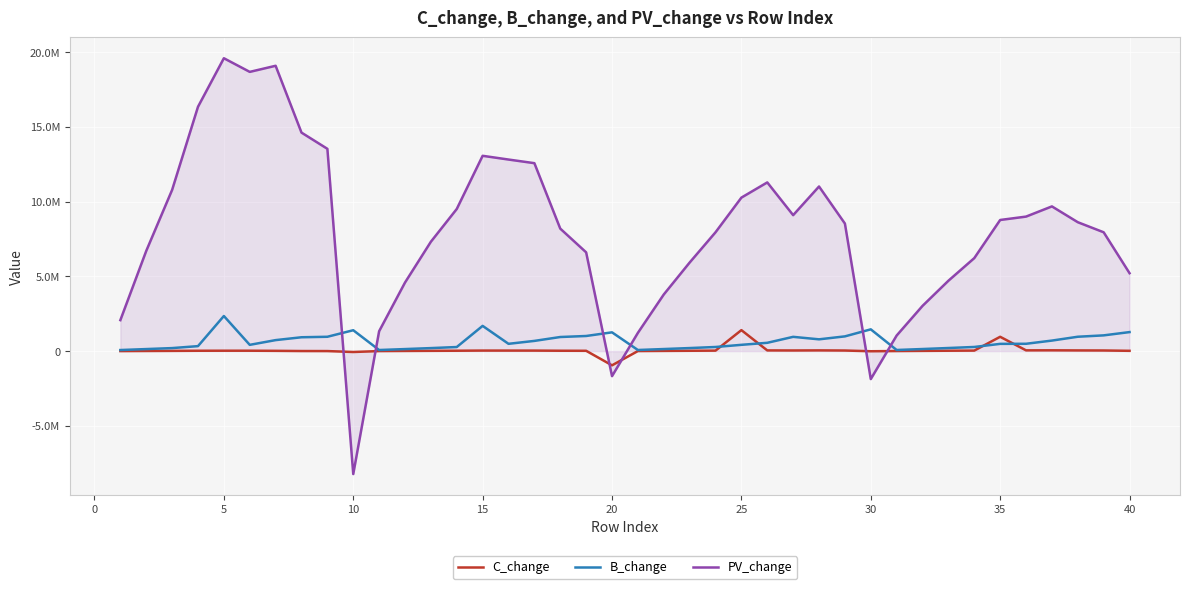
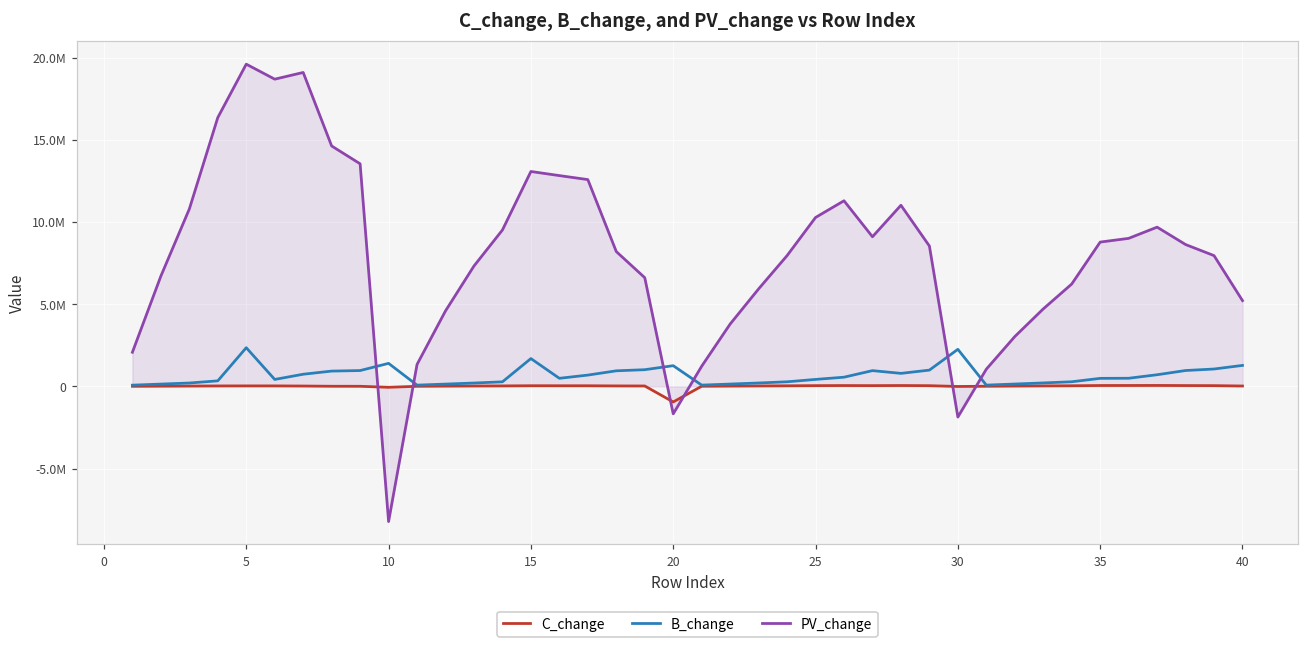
C_change, 25: 1400000 -> 0
B_change, 30: 1500000 -> 2300000
C_change, 35: 1000000 -> 0
